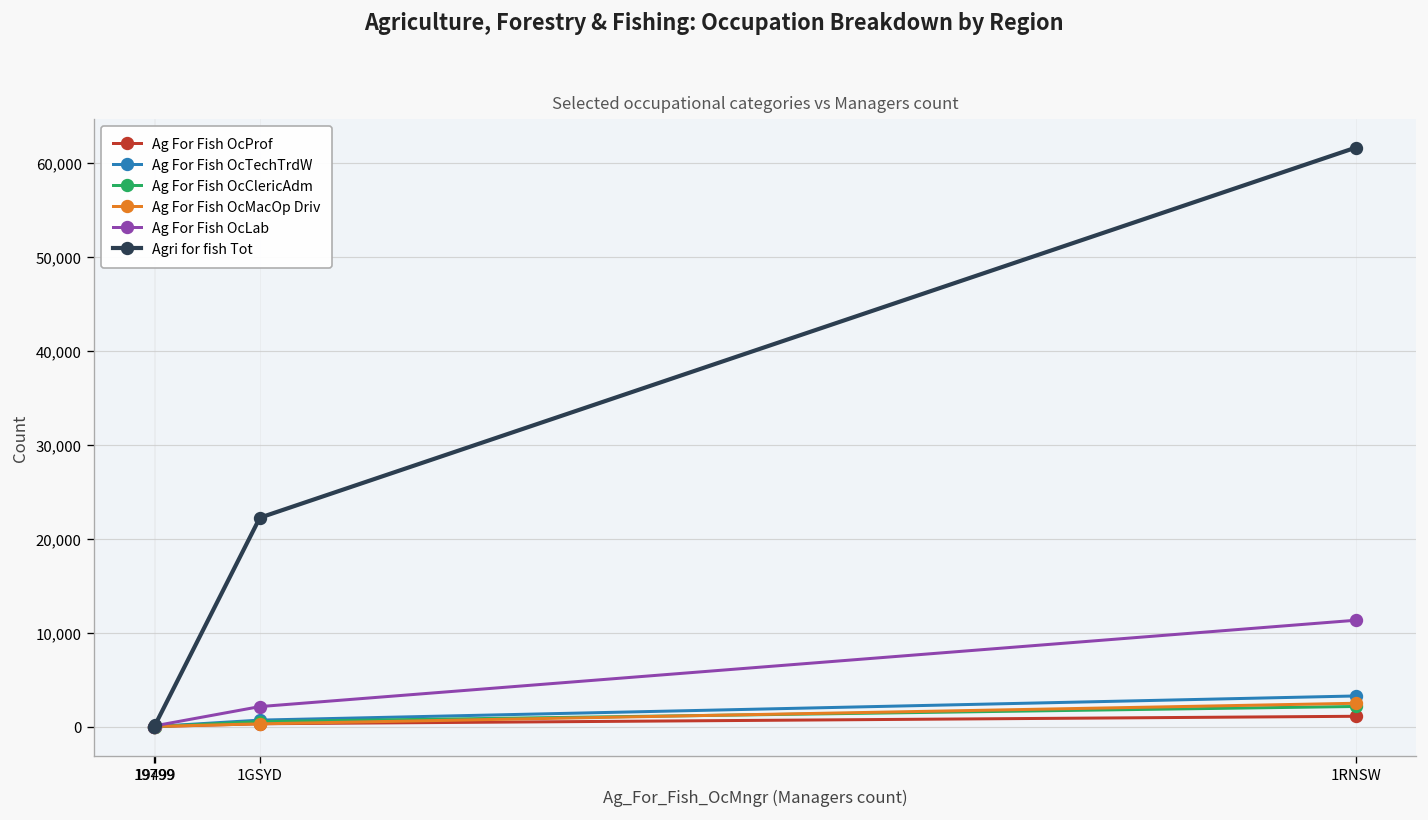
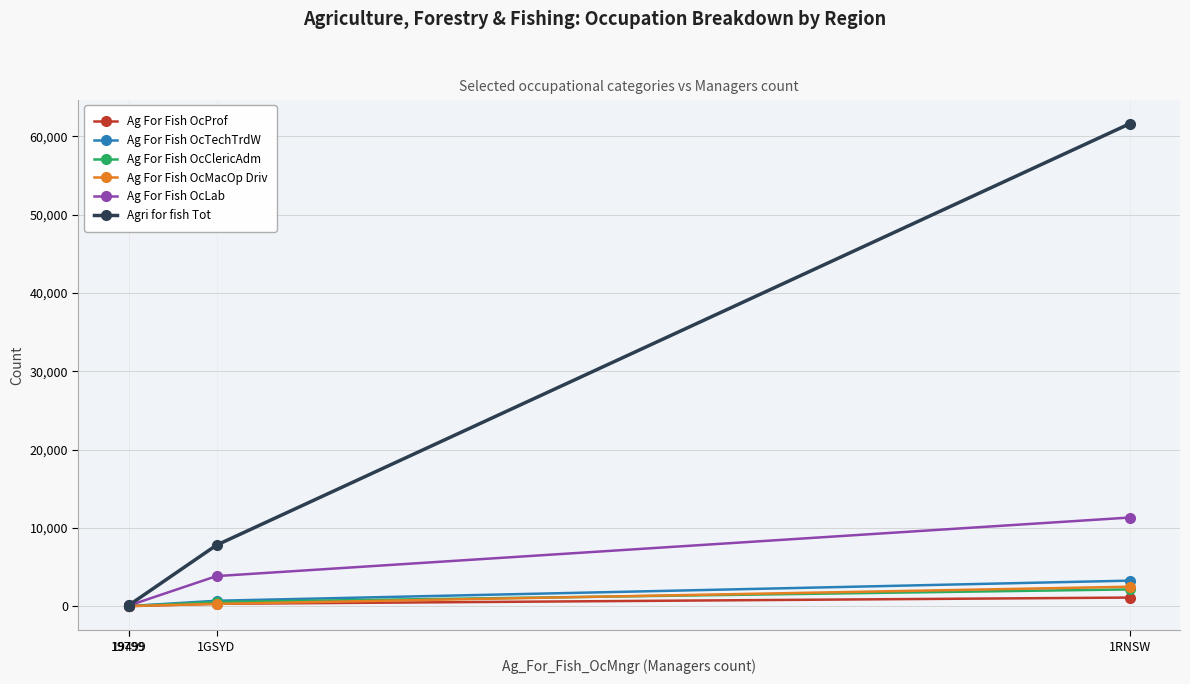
Ag For Fish OcLab, 1GSYD: 2,000 -> 4,000
Agri for fish Tot, 1GSYD: 22,000 -> 8,000
